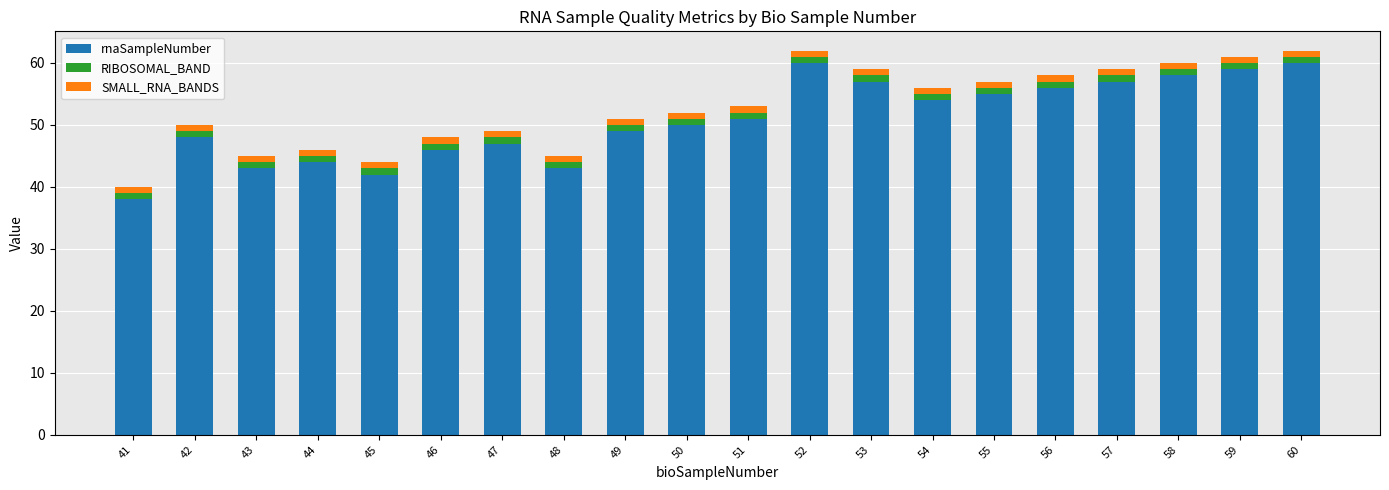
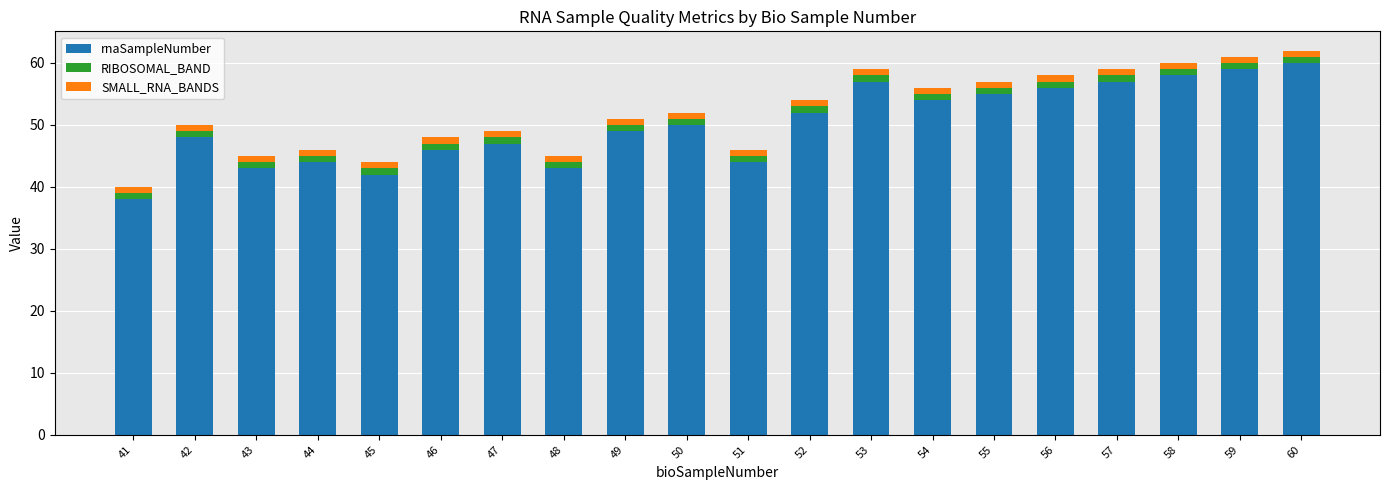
rnaSampleNumber, 51: 51 -> 44
rnaSampleNumber, 52: 60 -> 52
